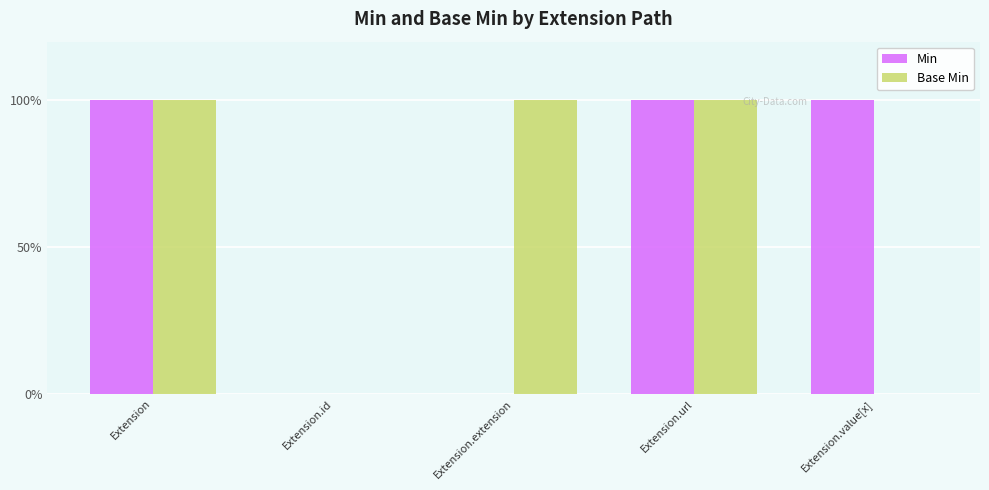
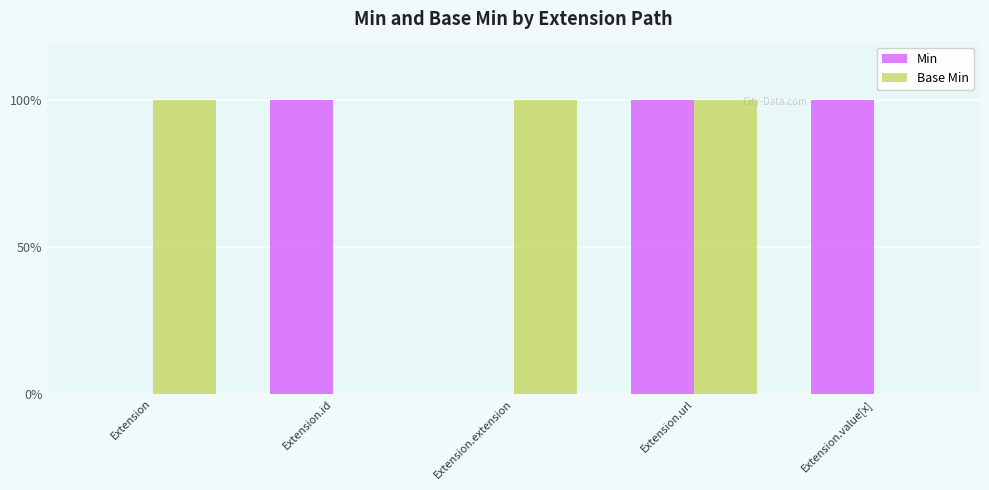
Min, Extension: 100% -> 0%
Min, Extension.id: 0% -> 100%
